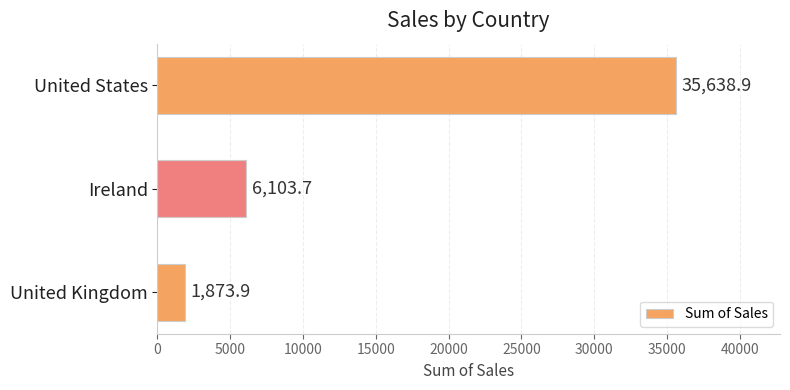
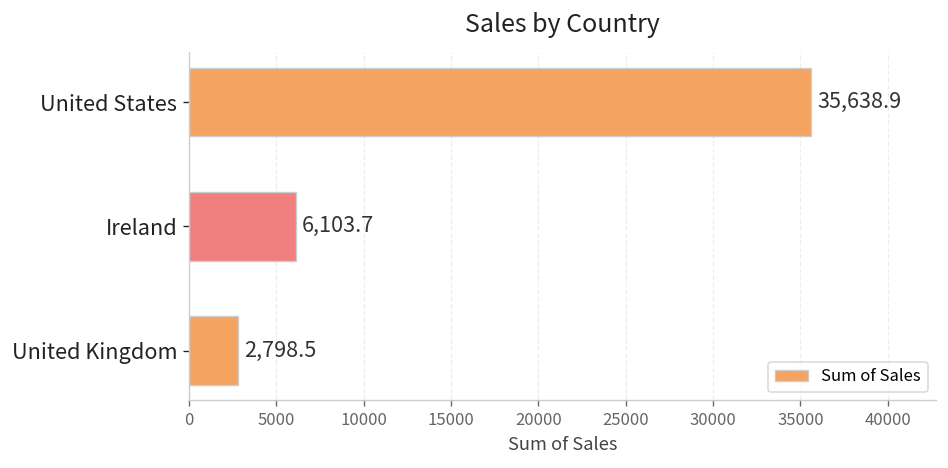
United Kingdom: 1,873.9 -> 2,798.5
